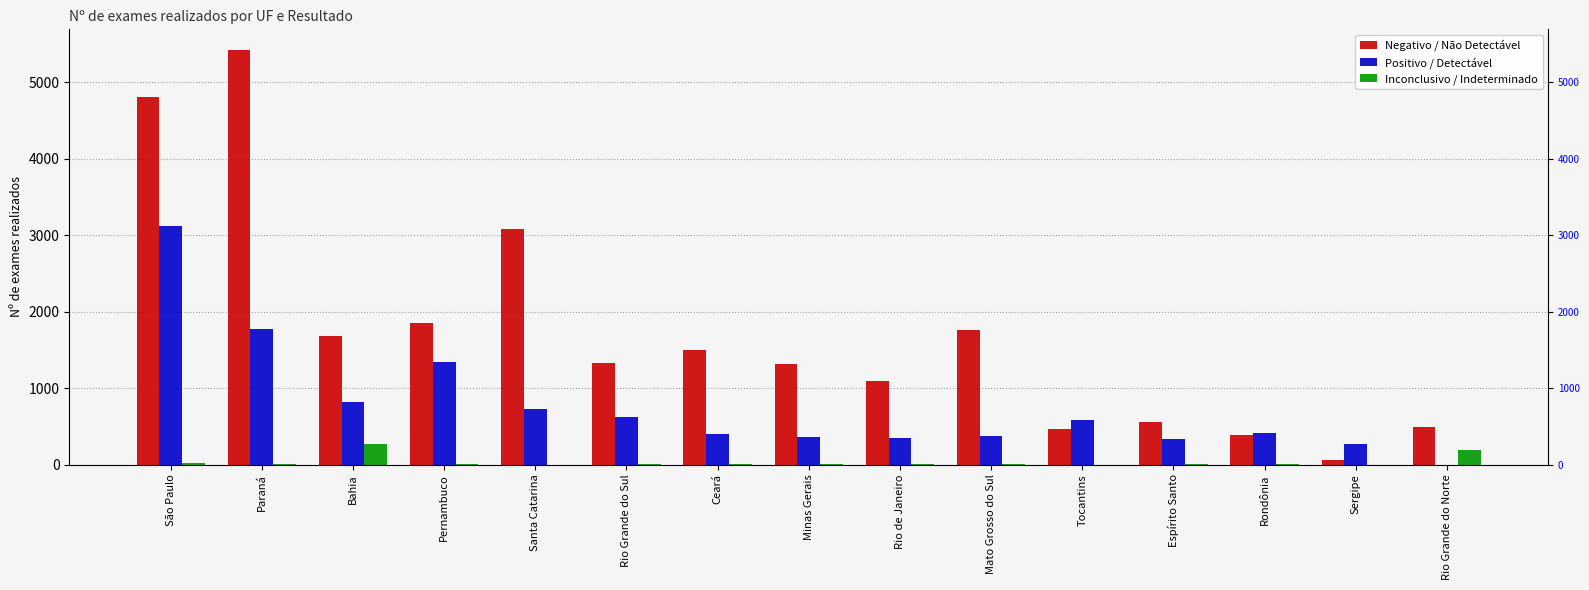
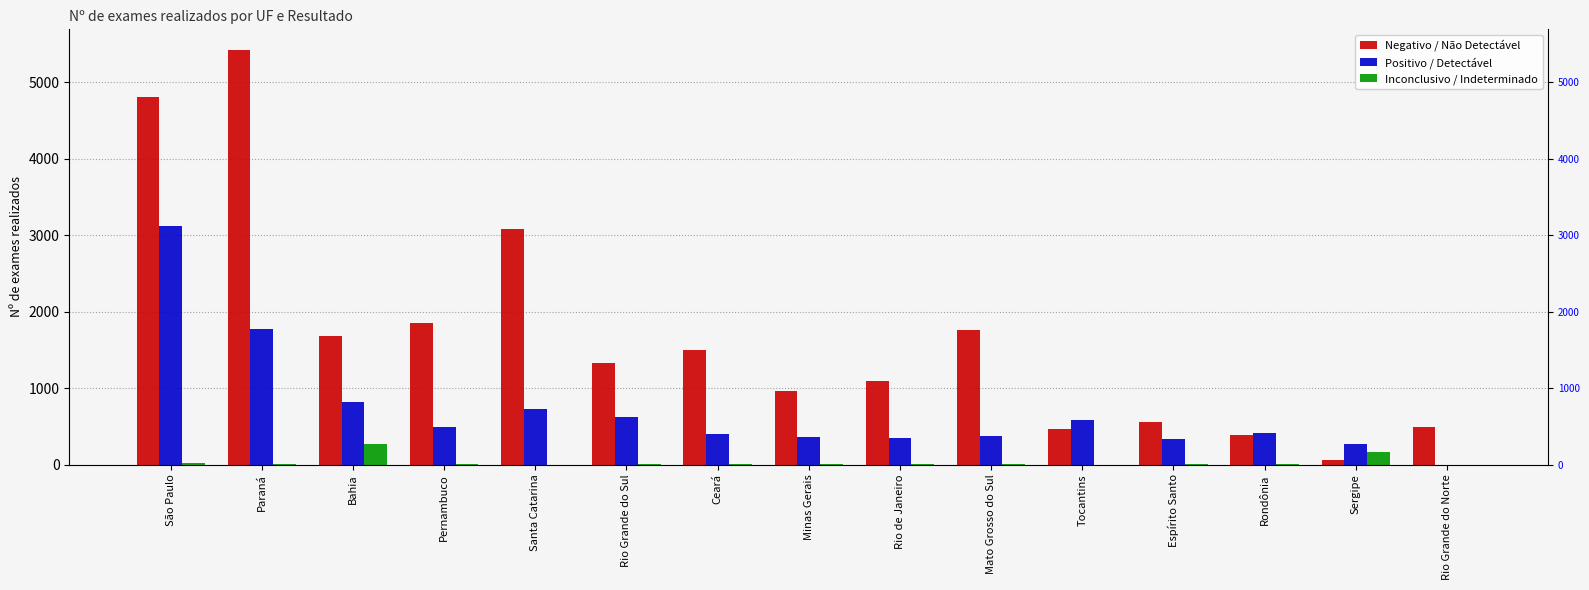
Positivo / Detectável, Pernambuco: 1300 -> 500
Negativo / Não Detectável, Minas Gerais: 1300 -> 1000
Inconclusivo / Indeterminado, Sergipe: 0 -> 200
Inconclusivo / Indeterminado, Rio Grande do Norte: 200 -> 0
